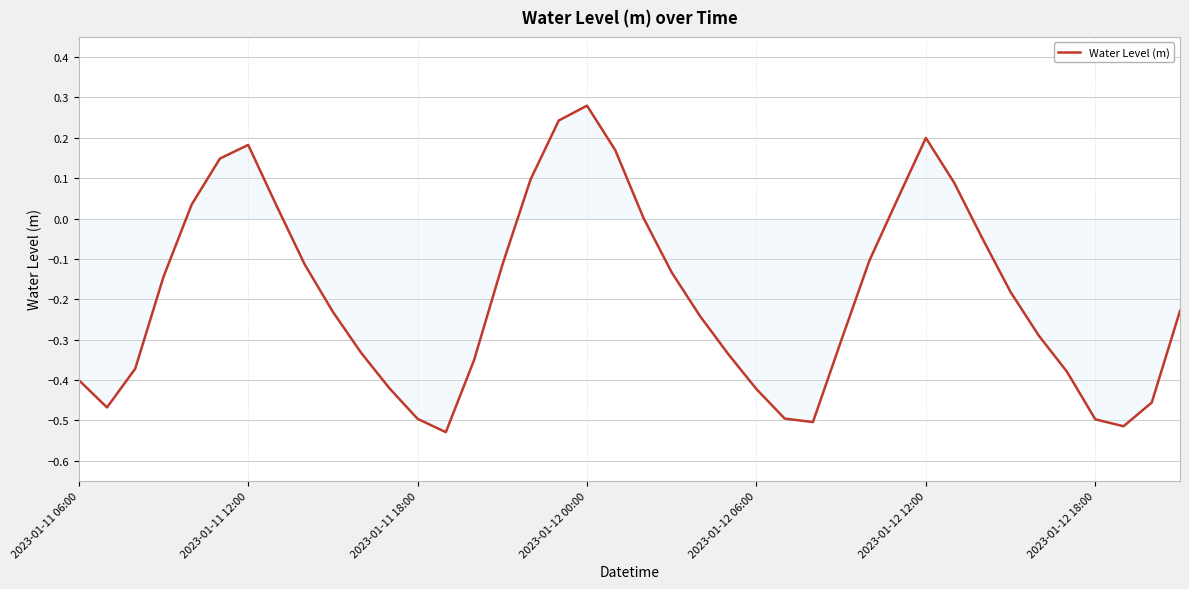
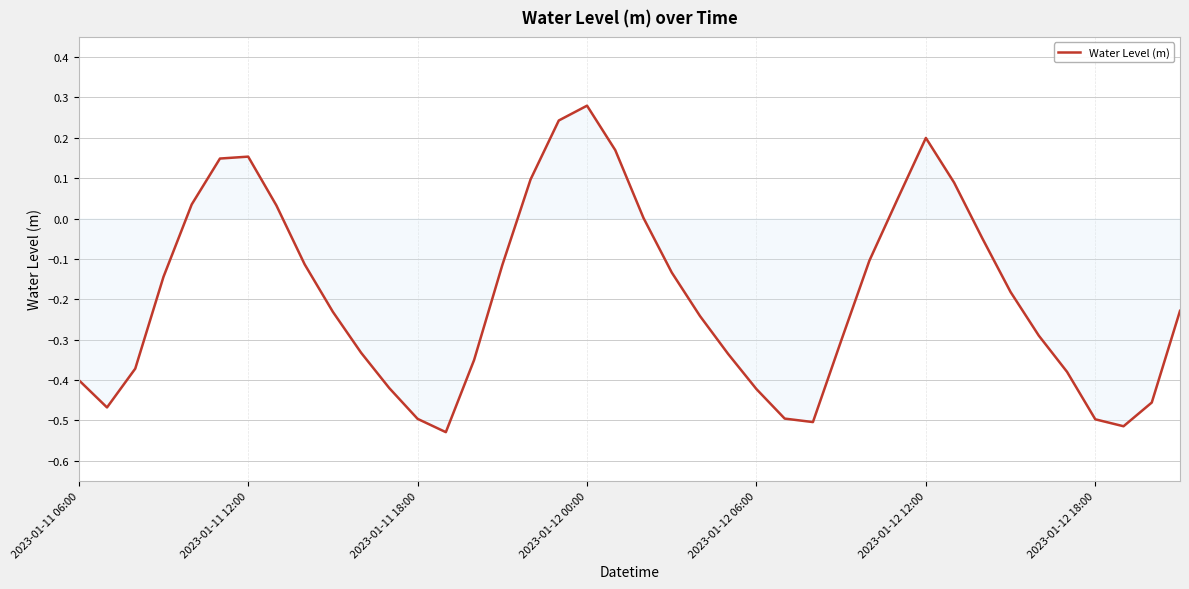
Water Level (m), 2023-01-11 12:00: 0.18 -> 0.15
